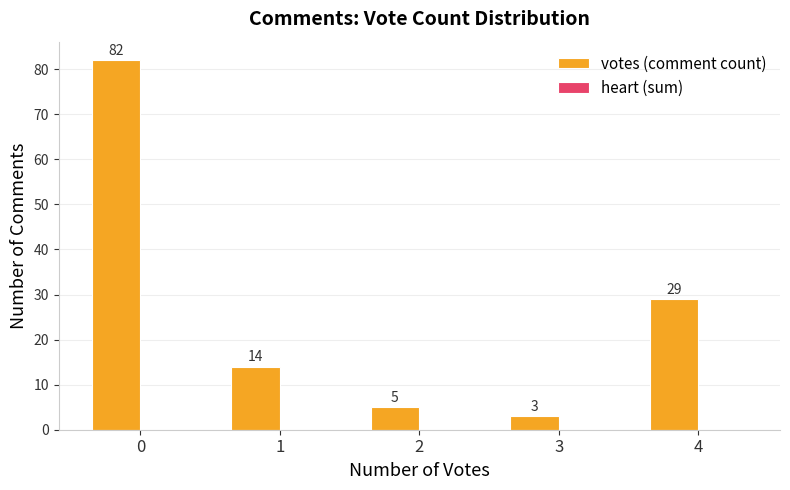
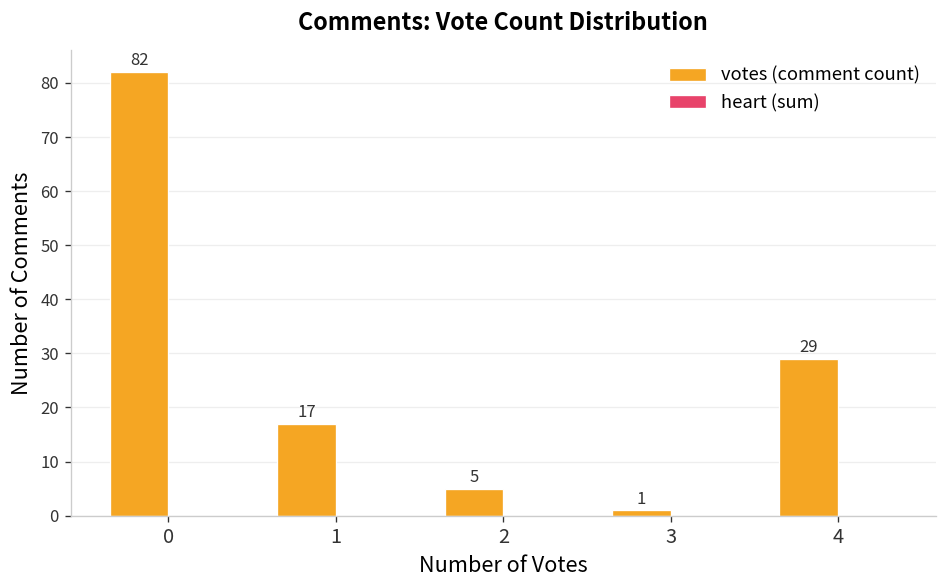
votes (comment count), 1: 14 -> 17
votes (comment count), 3: 3 -> 1
